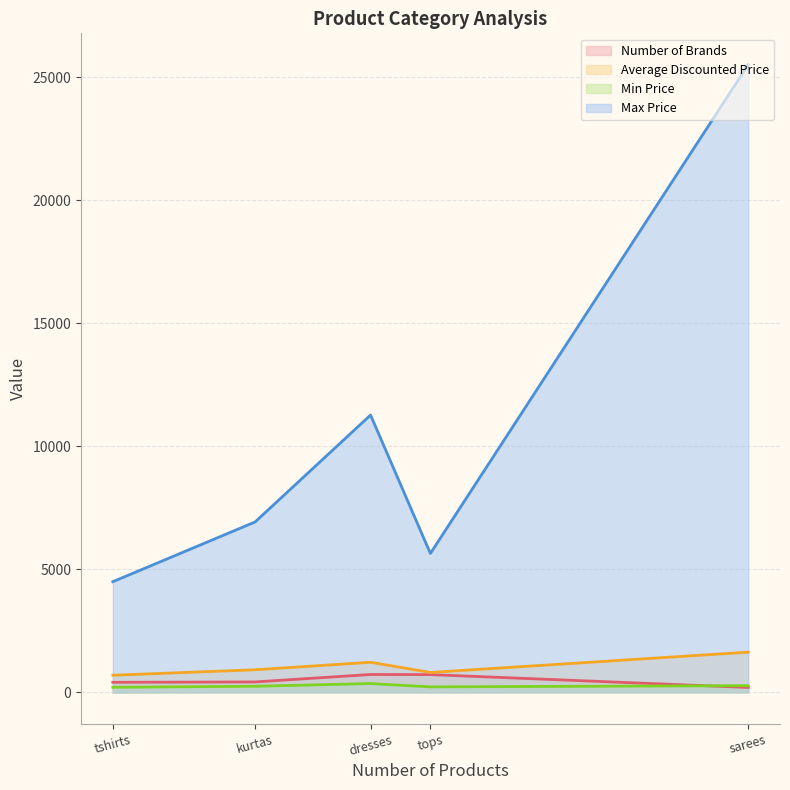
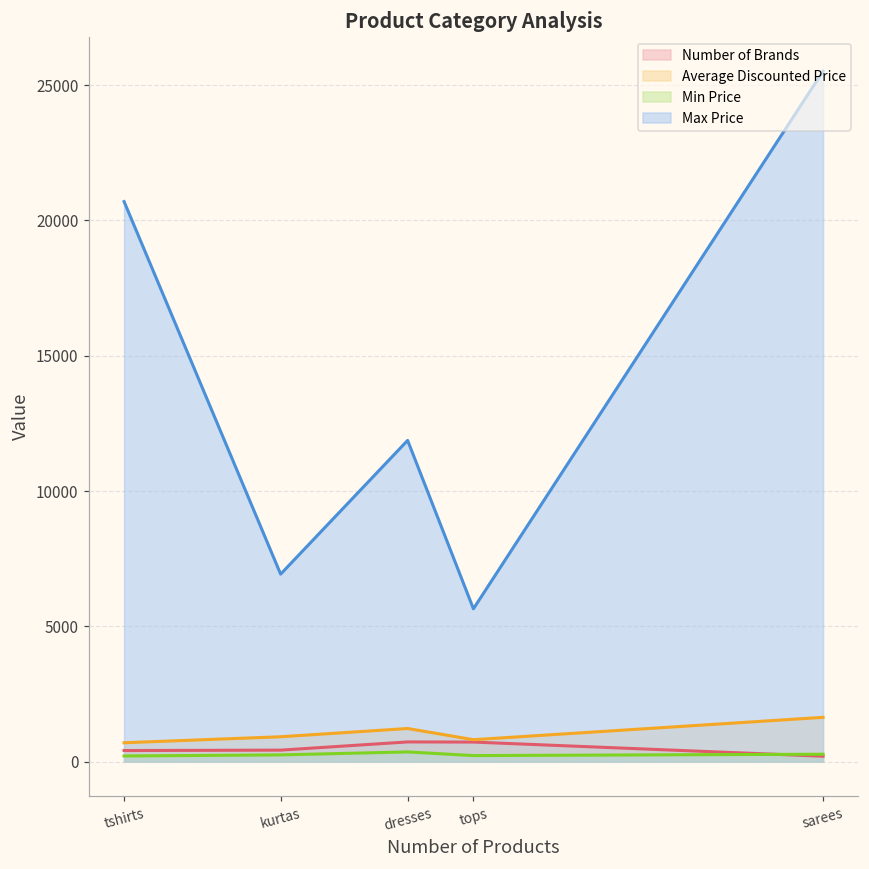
Max Price, tshirts: 4500 -> 20700
Max Price, dresses: 11300 -> 11900
